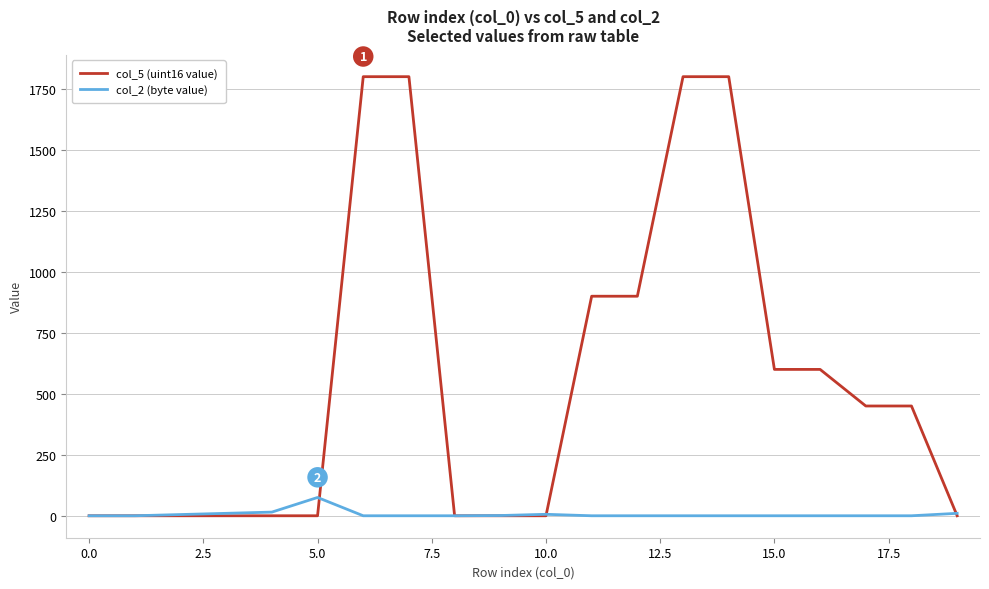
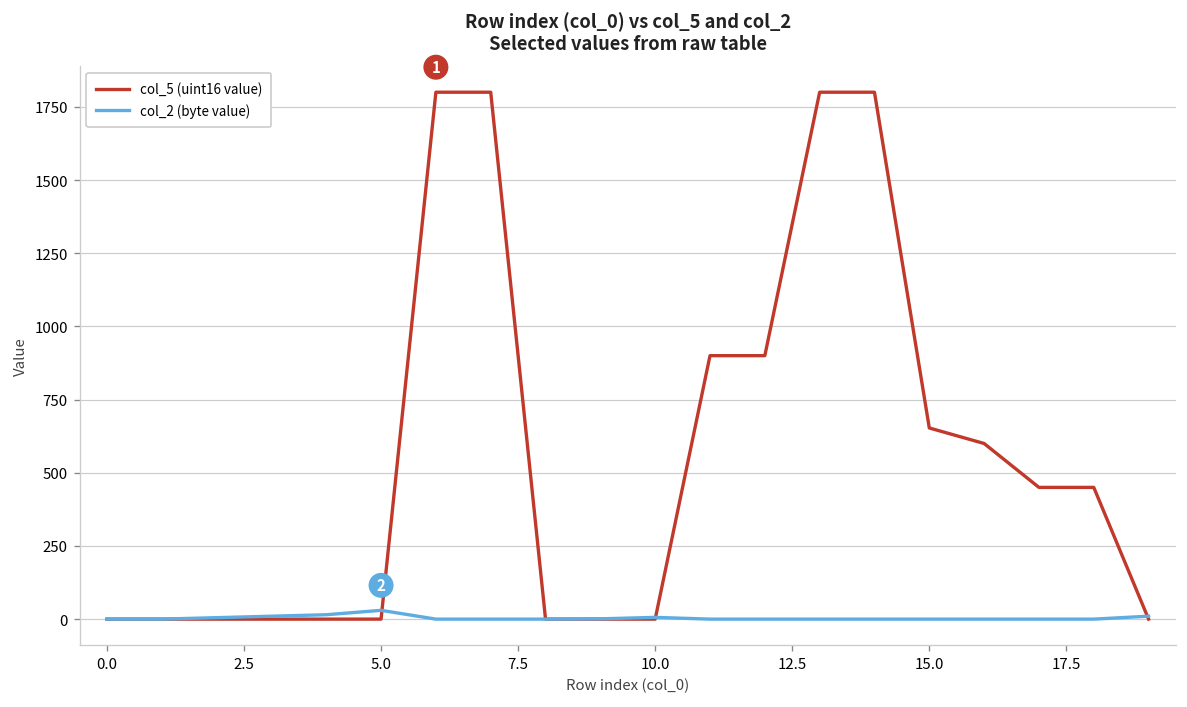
col_2 (byte value), 5.0: 80 -> 30
col_5 (uint16 value), 15.0: 600 -> 650
